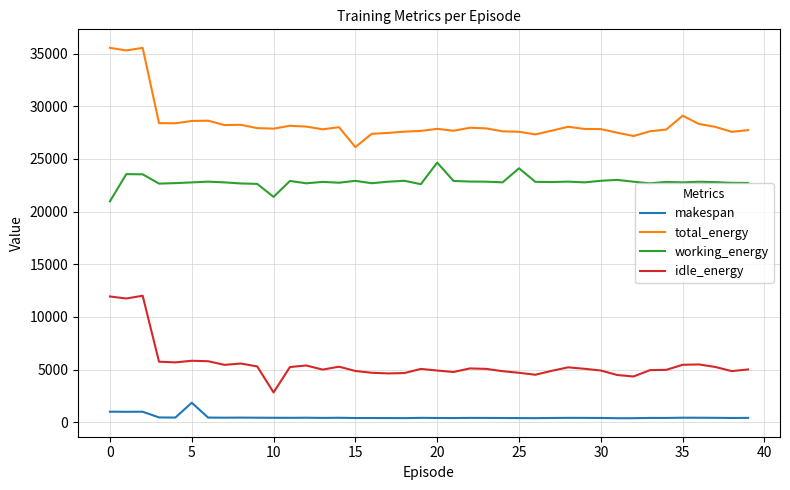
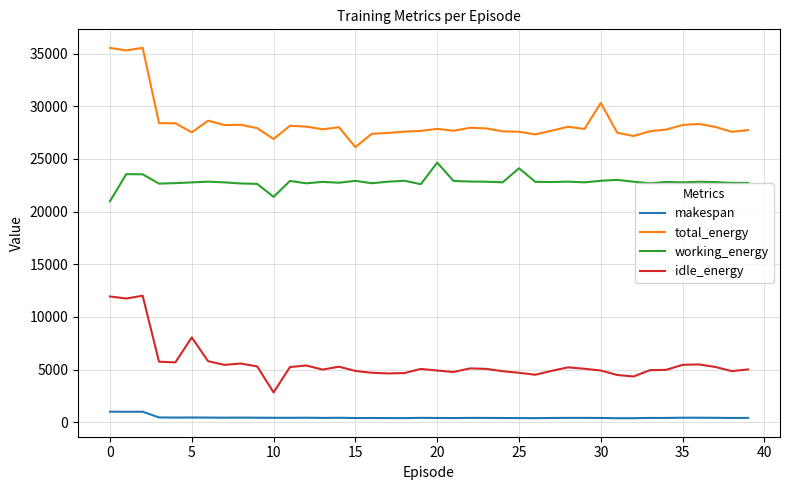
makespan, 5: 1800 -> 400
total_energy, 5: 28600 -> 27500
idle_energy, 5: 5800 -> 8000
total_energy, 10: 27900 -> 26900
total_energy, 30: 27800 -> 30300
total_energy, 35: 29100 -> 28200
